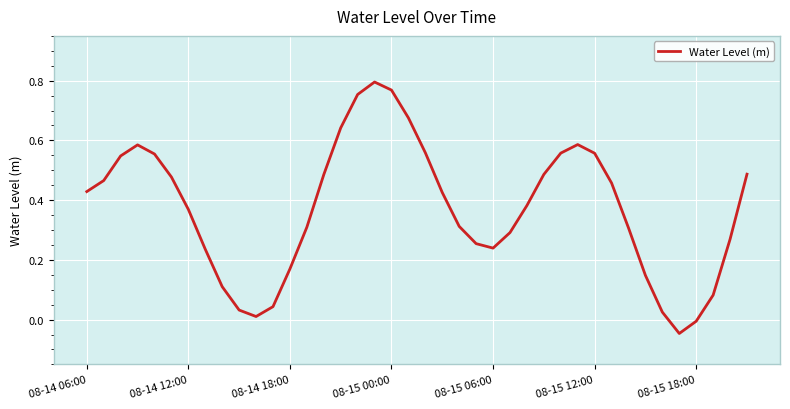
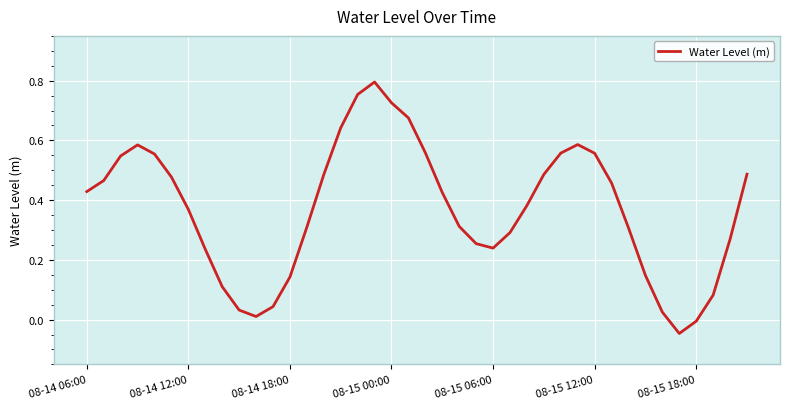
08-14 18:00: 0.17 -> 0.14
08-15 00:00: 0.77 -> 0.73
